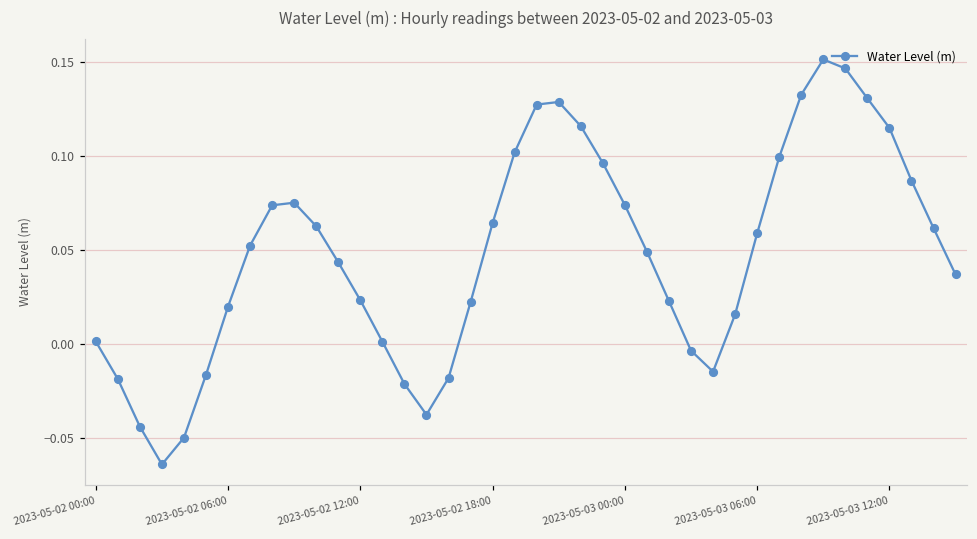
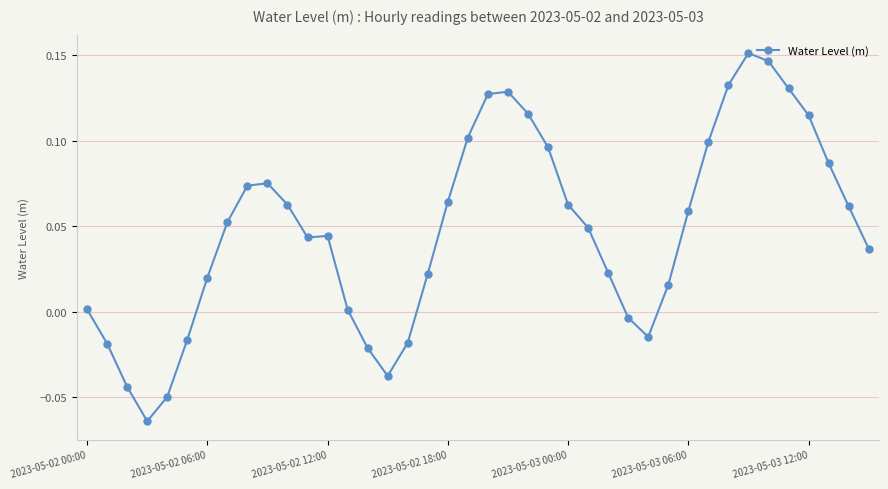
2023-05-02 12:00: 0.023 -> 0.044
2023-05-03 00:00: 0.074 -> 0.063
